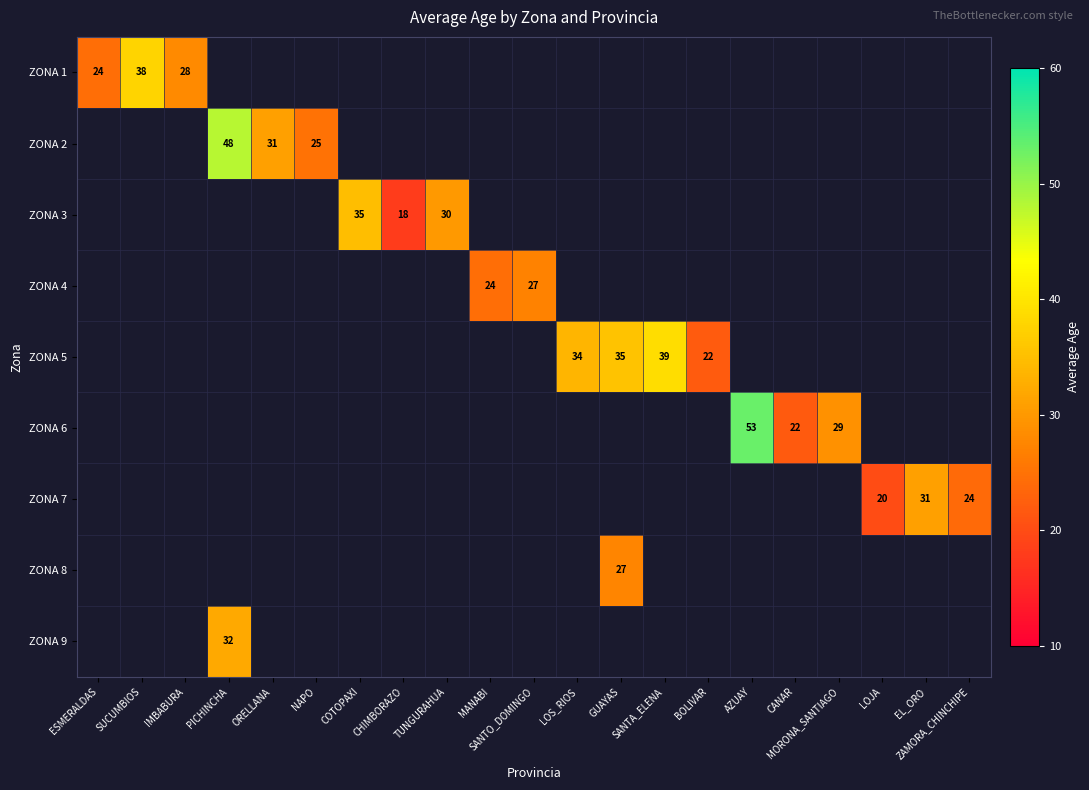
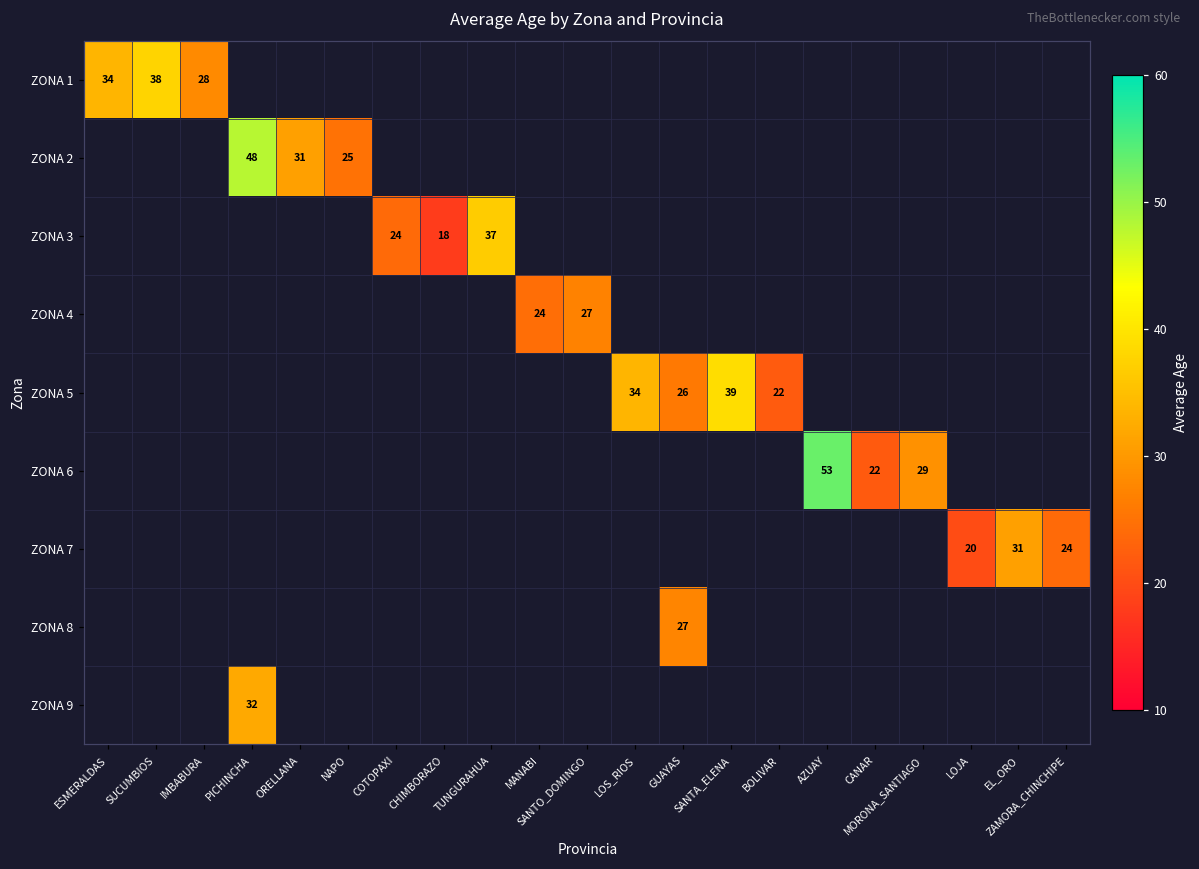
ZONA 1, ESMERALDAS: 24 -> 34
ZONA 3, COTOPAXI: 35 -> 24
ZONA 3, TUNGURAHUA: 30 -> 37
ZONA 5, GUAYAS: 35 -> 26
